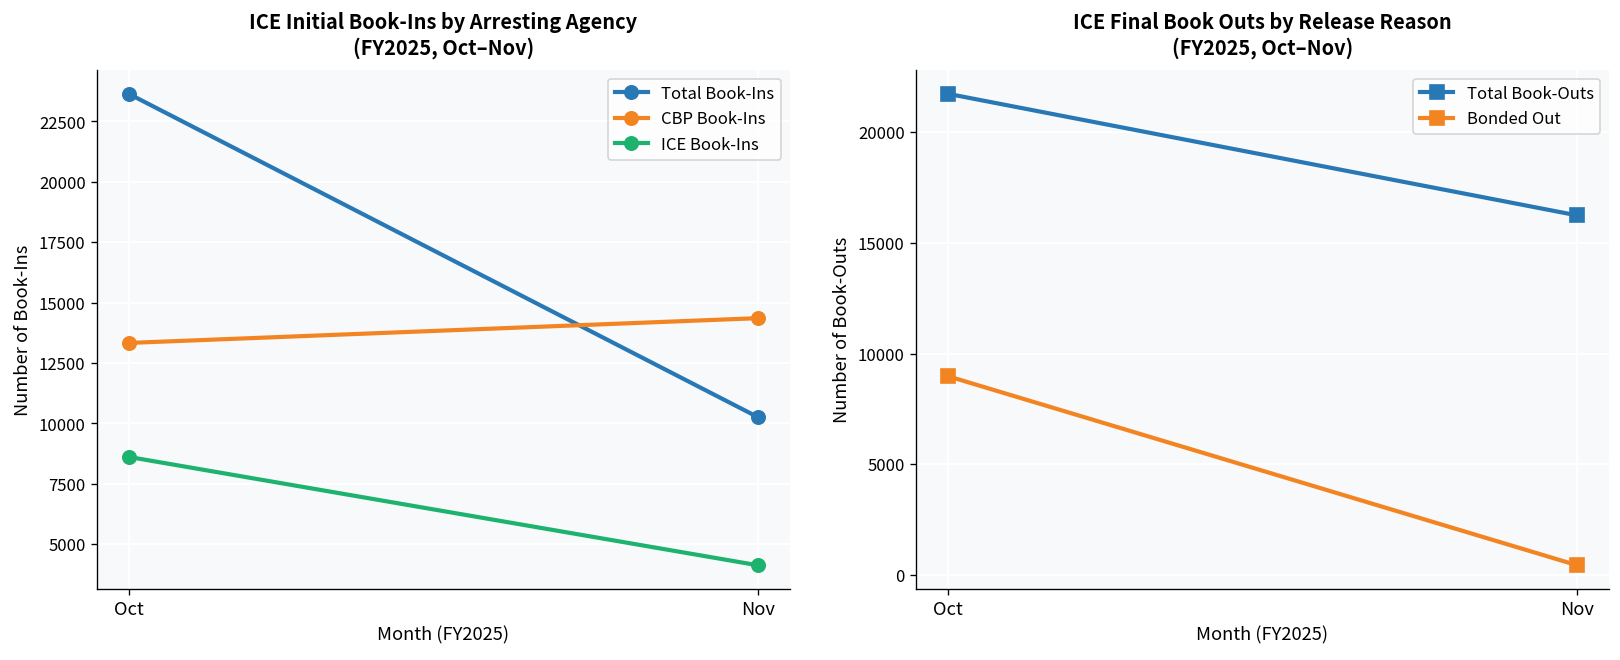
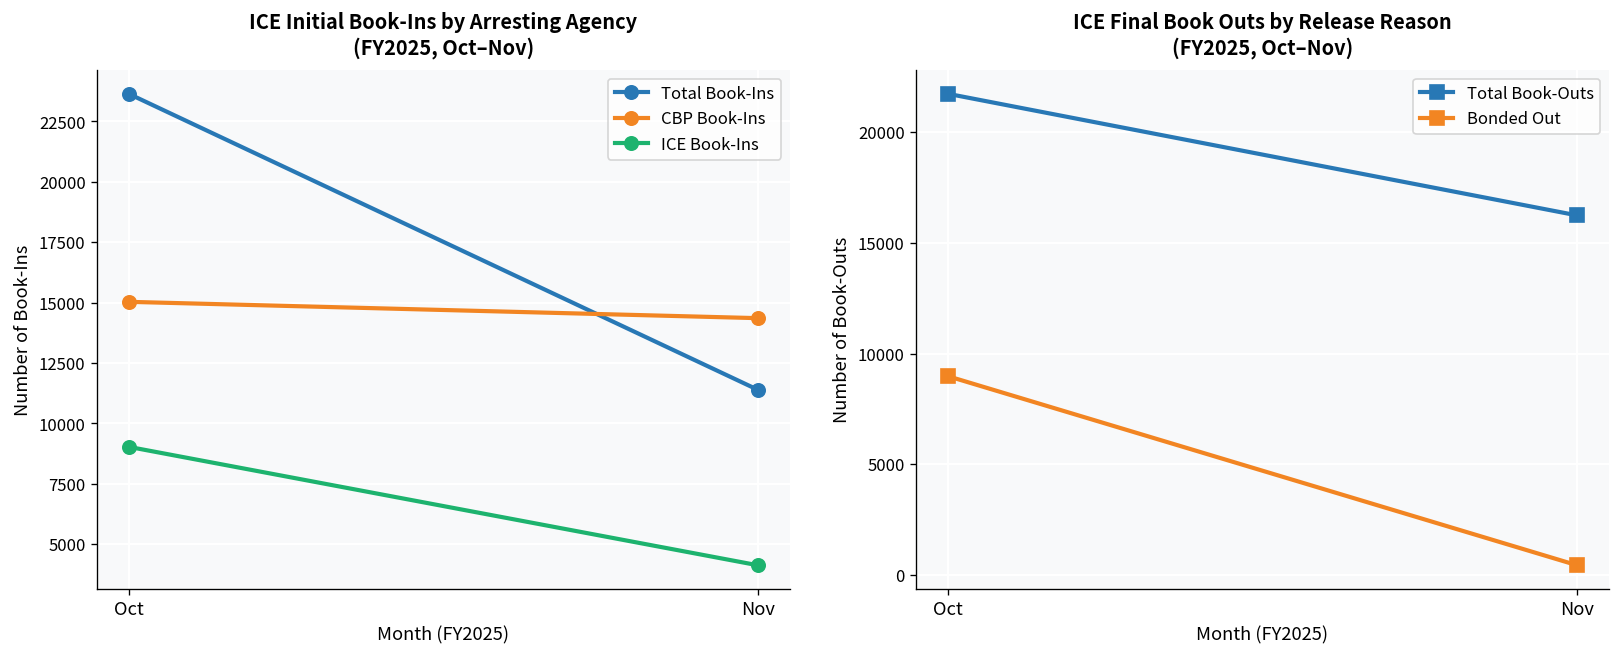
ICE Initial Book-Ins by Arresting Agency (FY2025, Oct–Nov), CBP Book-Ins, Oct: 13300 -> 15000
ICE Initial Book-Ins by Arresting Agency (FY2025, Oct–Nov), ICE Book-Ins, Oct: 8600 -> 9000
ICE Initial Book-Ins by Arresting Agency (FY2025, Oct–Nov), Total Book-Ins, Nov: 10300 -> 11400
